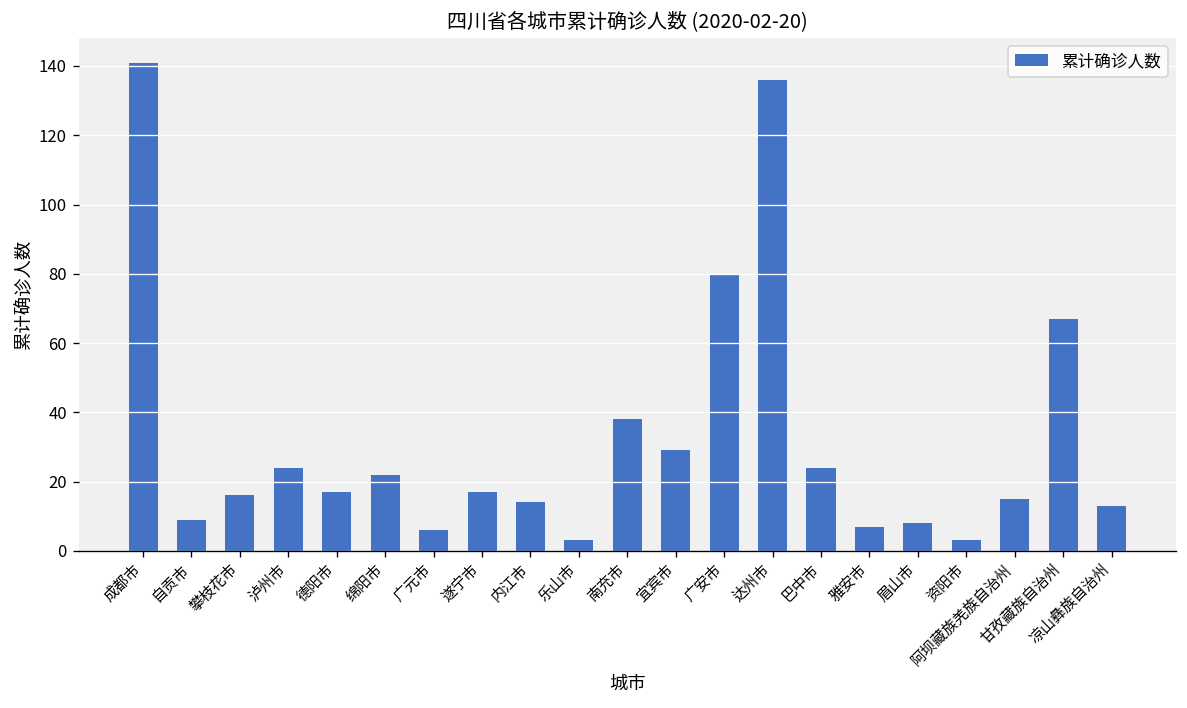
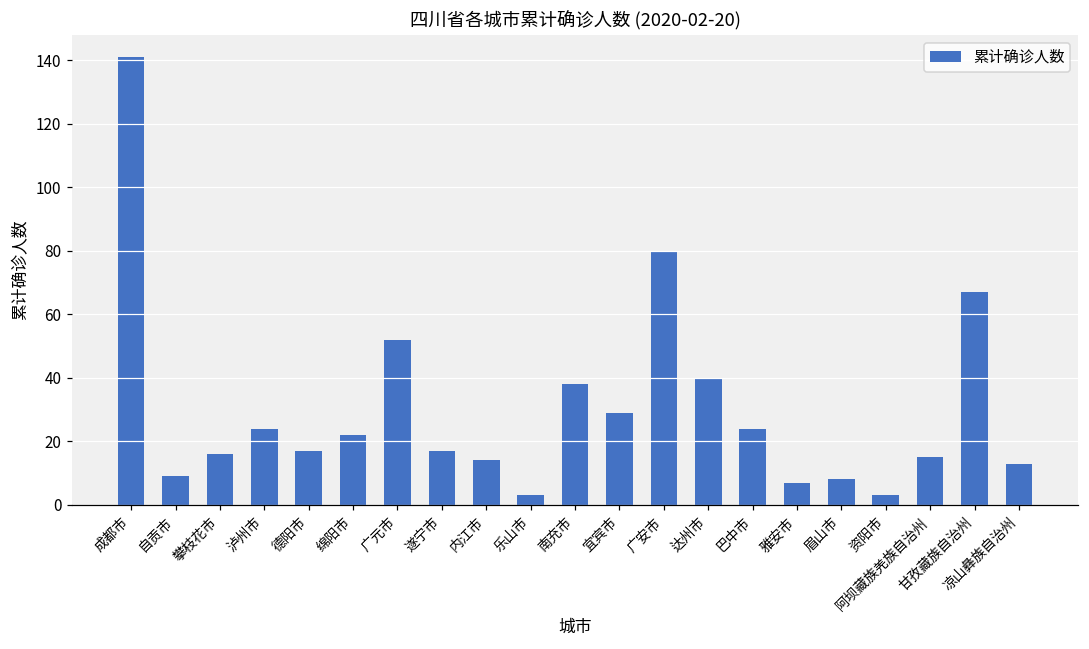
广元市: 6 -> 52
达州市: 136 -> 40
